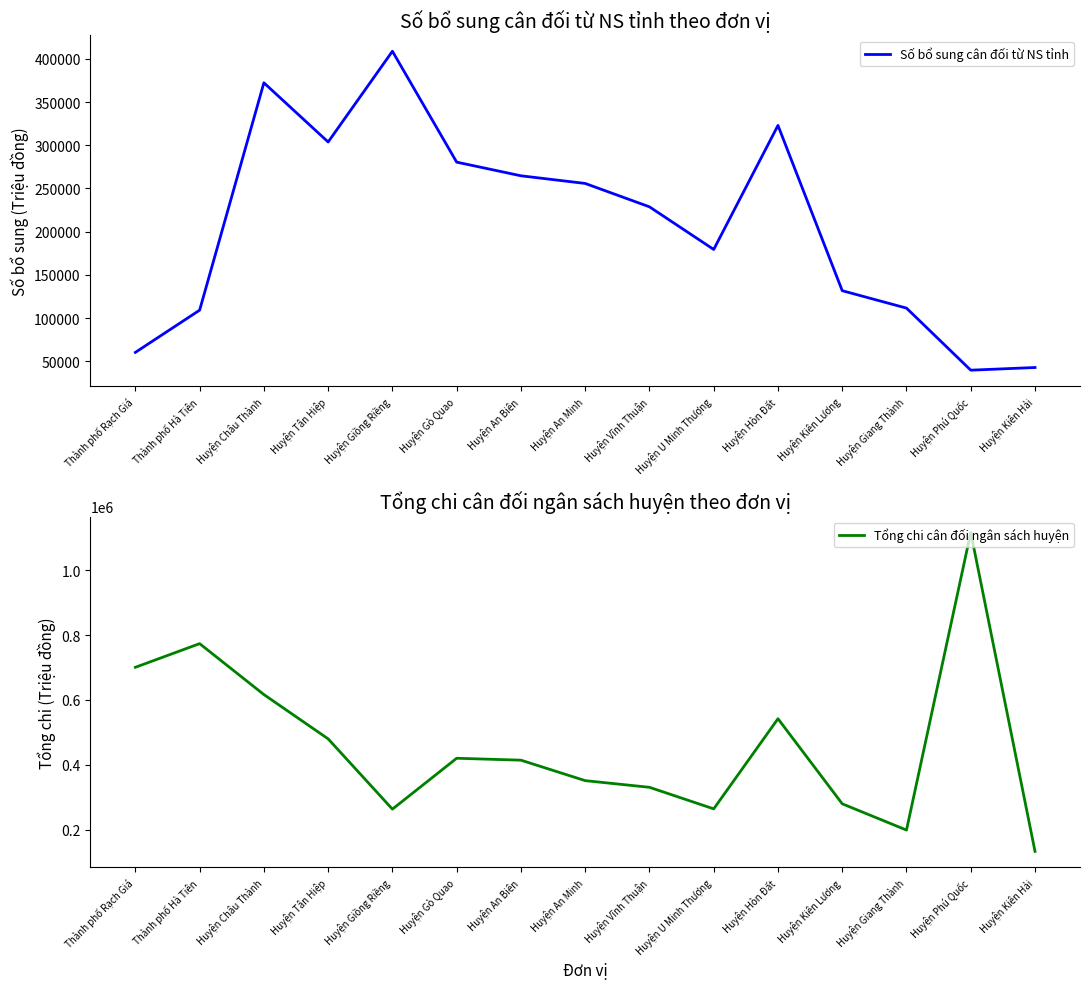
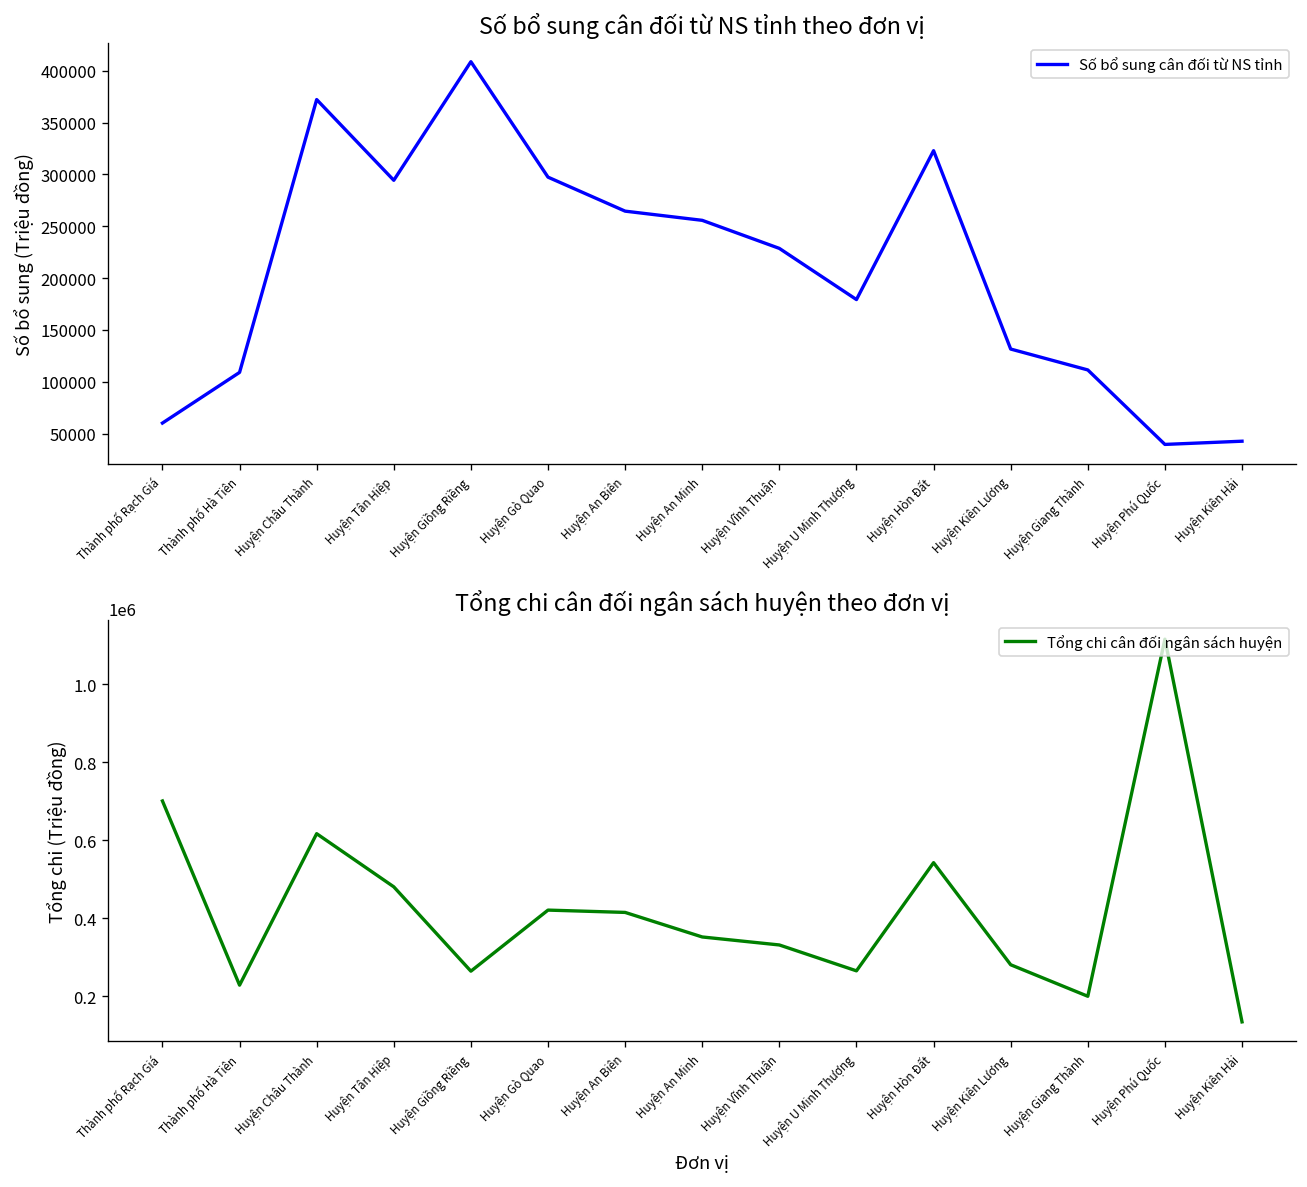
Số bổ sung cân đối từ NS tỉnh theo đơn vị, Huyện Tân Hiệp: 300000 -> 290000
Số bổ sung cân đối từ NS tỉnh theo đơn vị, Huyện Gò Quao: 280000 -> 300000
Tổng chi cân đối ngân sách huyện theo đơn vị, Thành phố Hà Tiên: 770000 -> 230000
